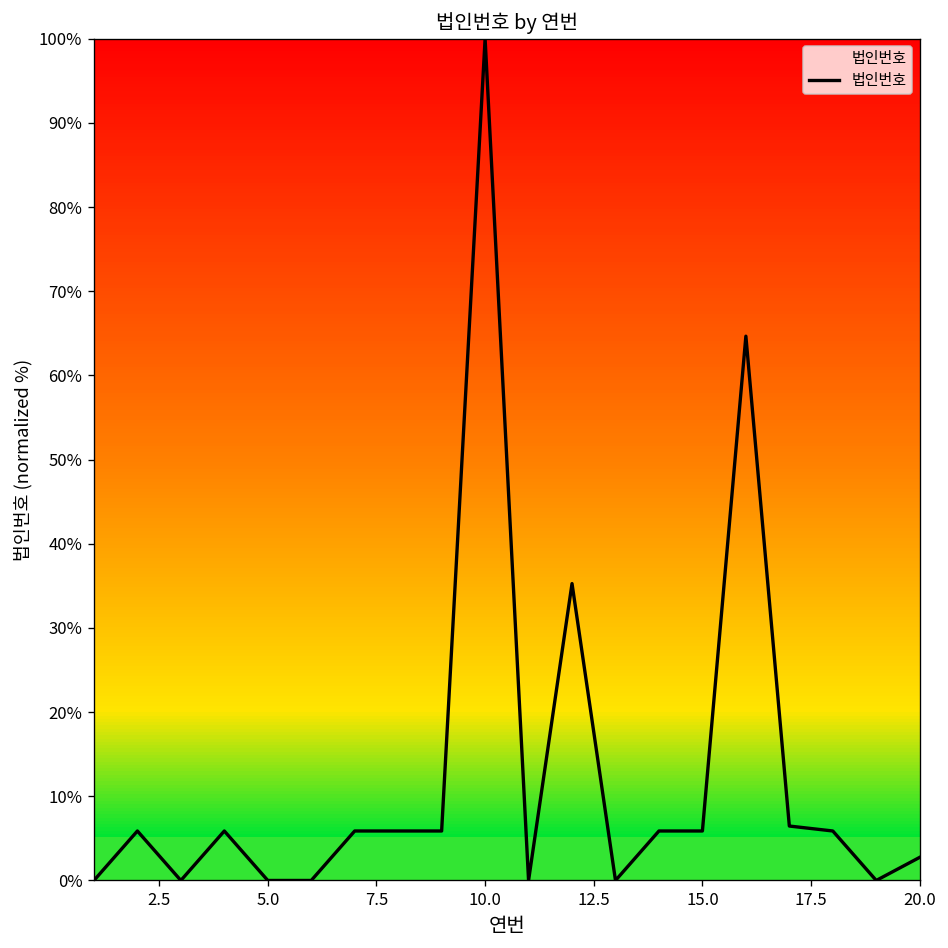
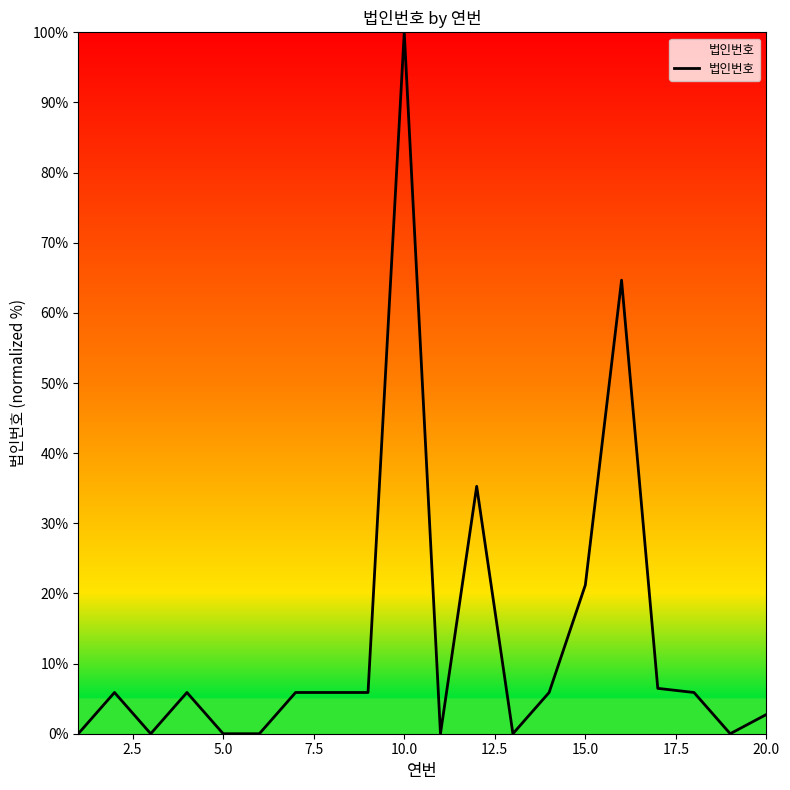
15.0: 6% -> 21%
